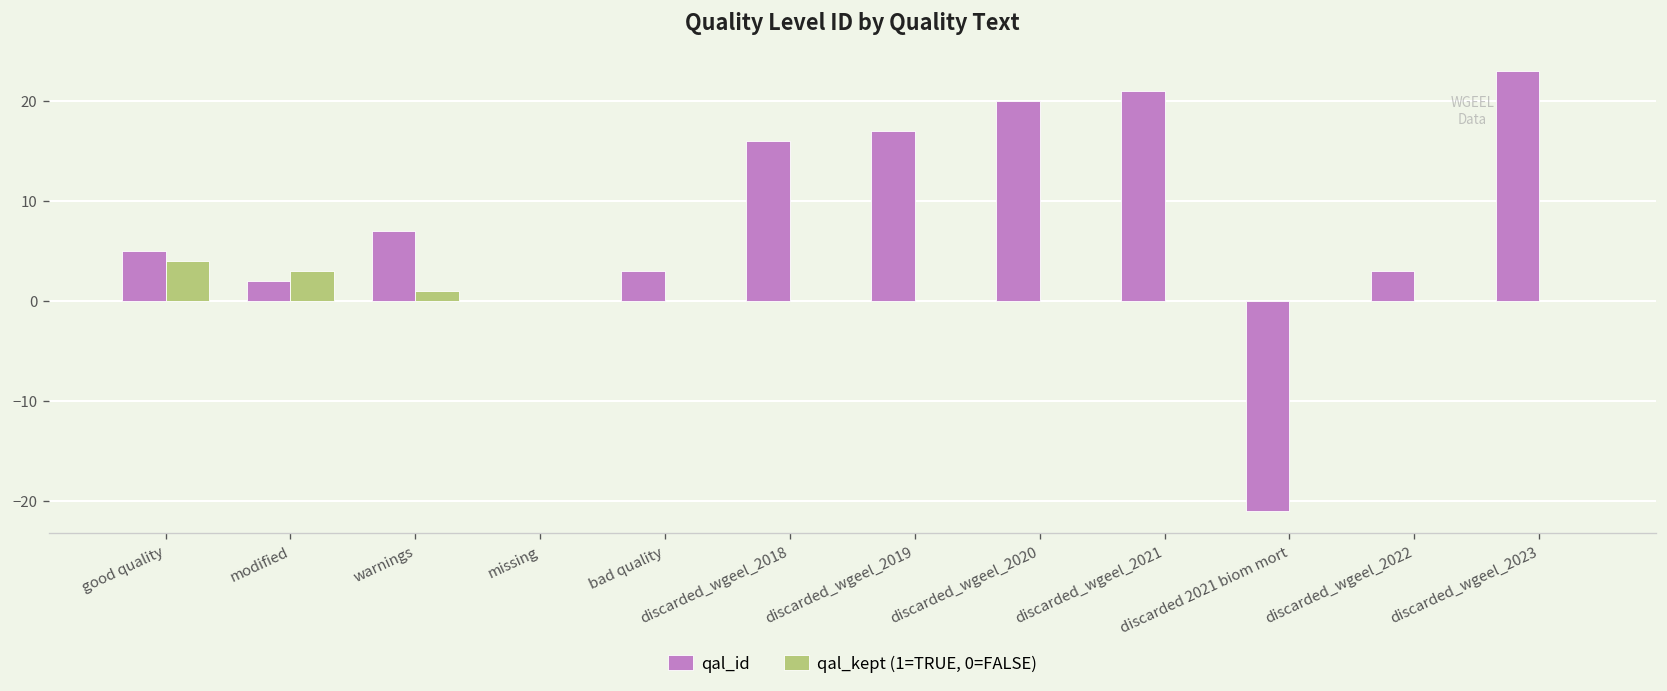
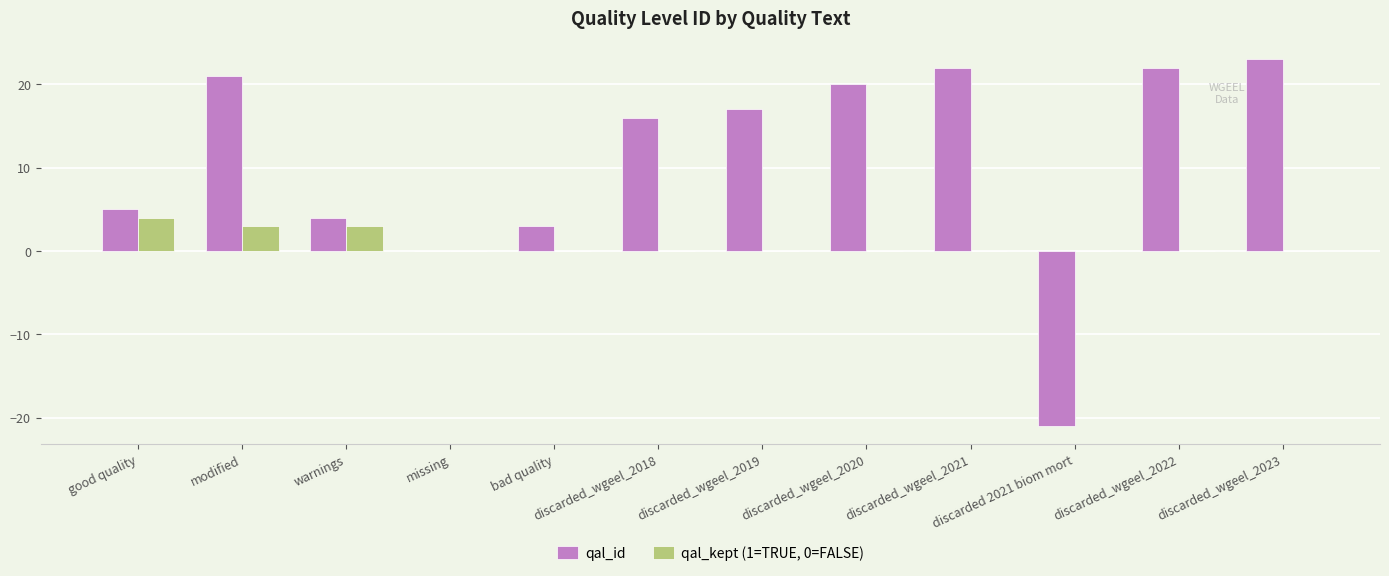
qal_id, modified: 2 -> 21
qal_id, warnings: 7 -> 4
qal_kept (1=TRUE, 0=FALSE), warnings: 1 -> 3
qal_id, discarded_wgeel_2021: 21 -> 22
qal_id, discarded_wgeel_2022: 3 -> 22
